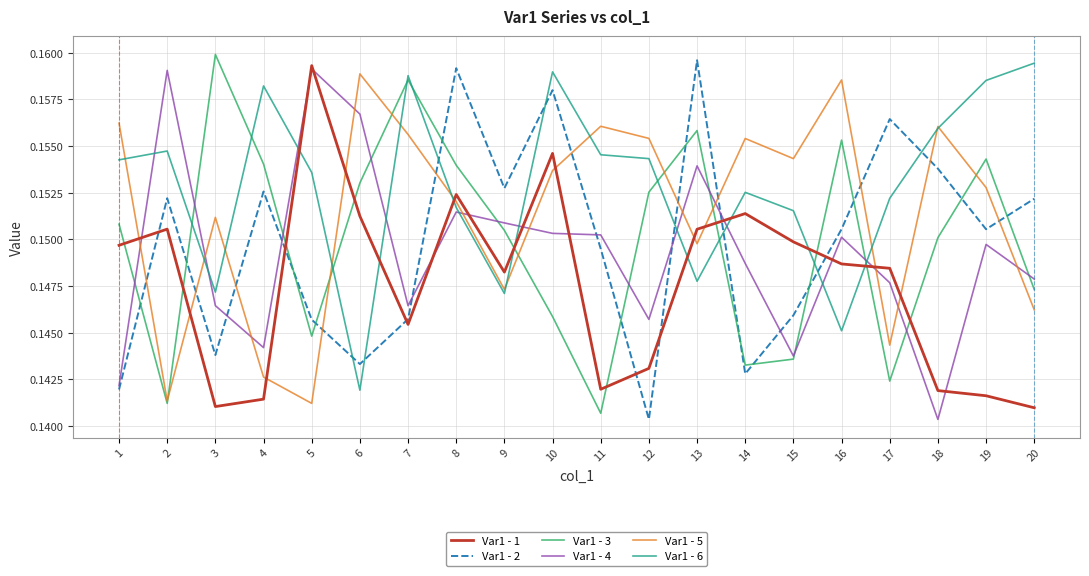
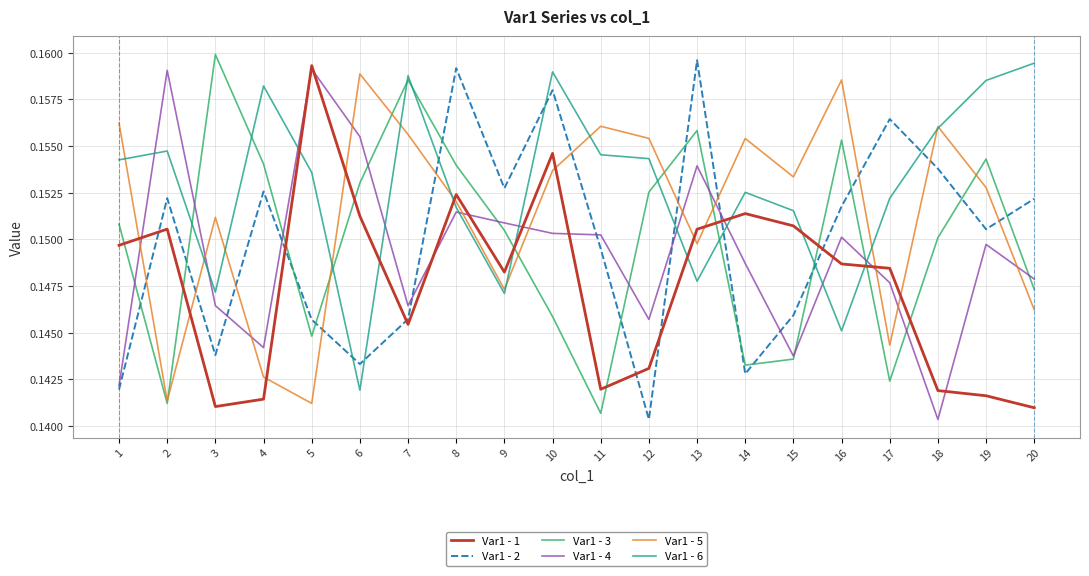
Var1 - 4, 6: 0.1567 -> 0.1555
Var1 - 1, 15: 0.1499 -> 0.1507
Var1 - 5, 15: 0.1543 -> 0.1534
Var1 - 2, 16: 0.1506 -> 0.1518
